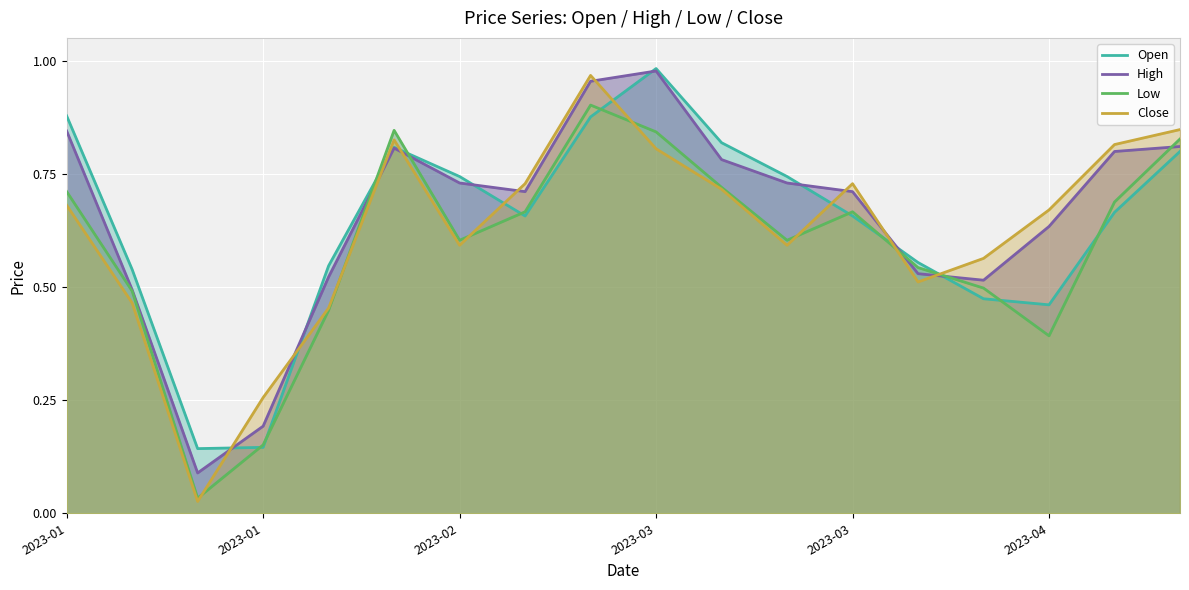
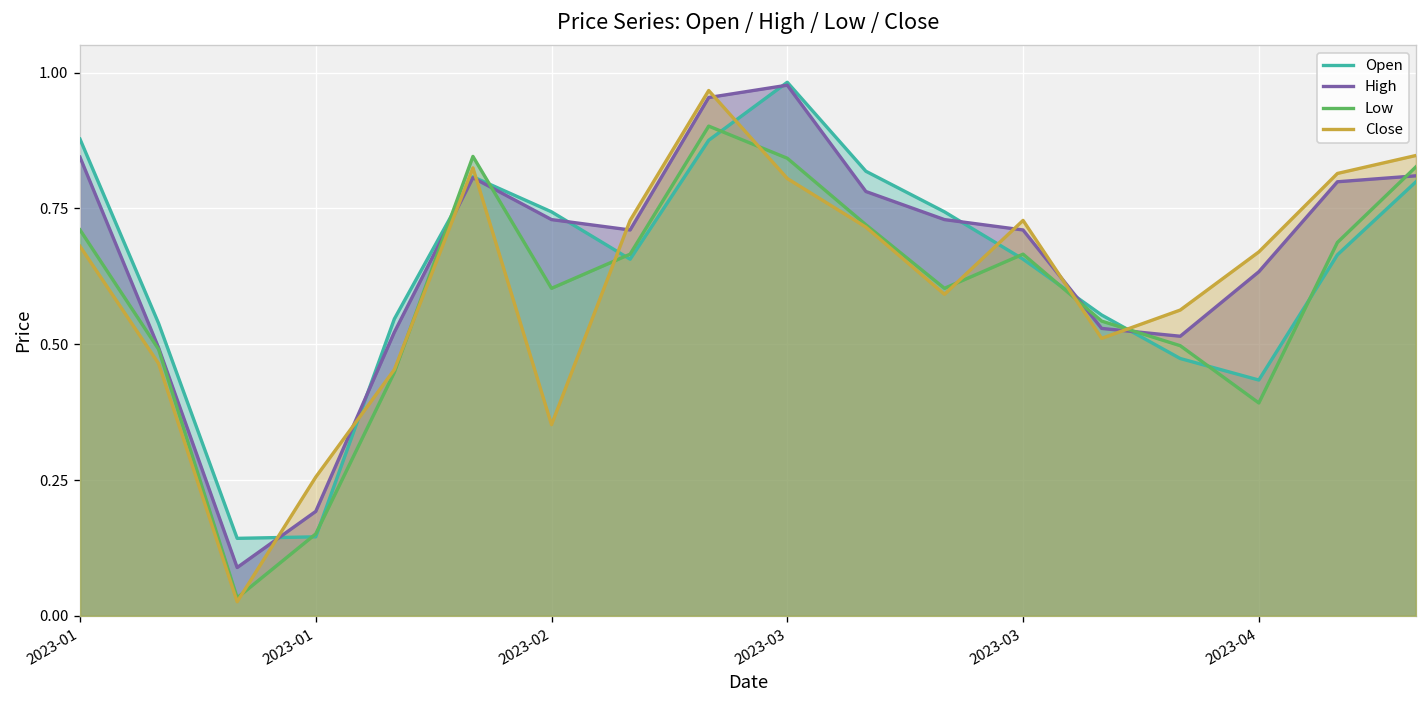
Close, 2023-02: 0.59 -> 0.35
Open, 2023-04: 0.46 -> 0.43
